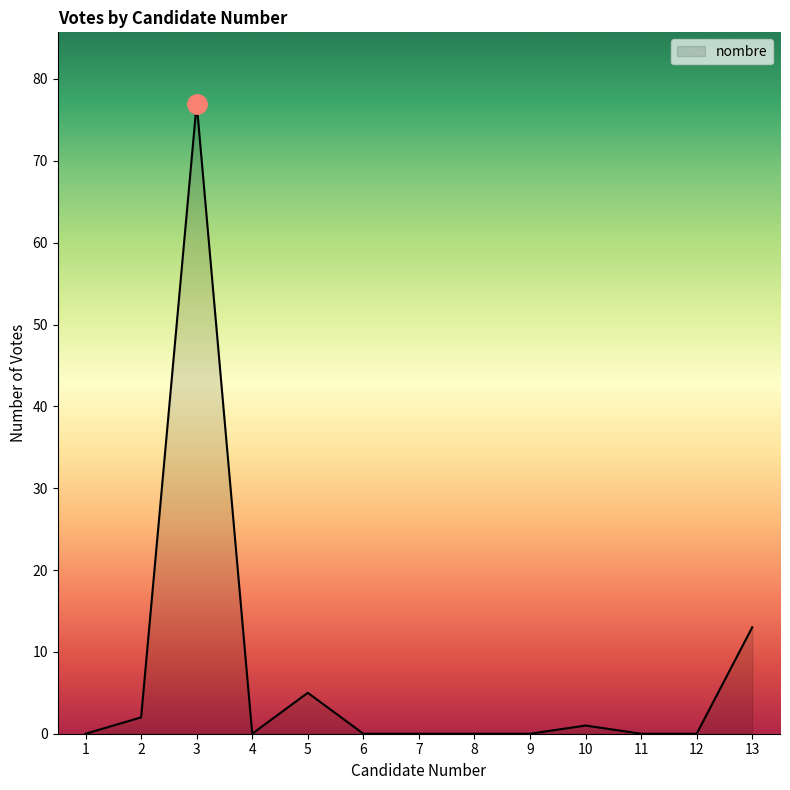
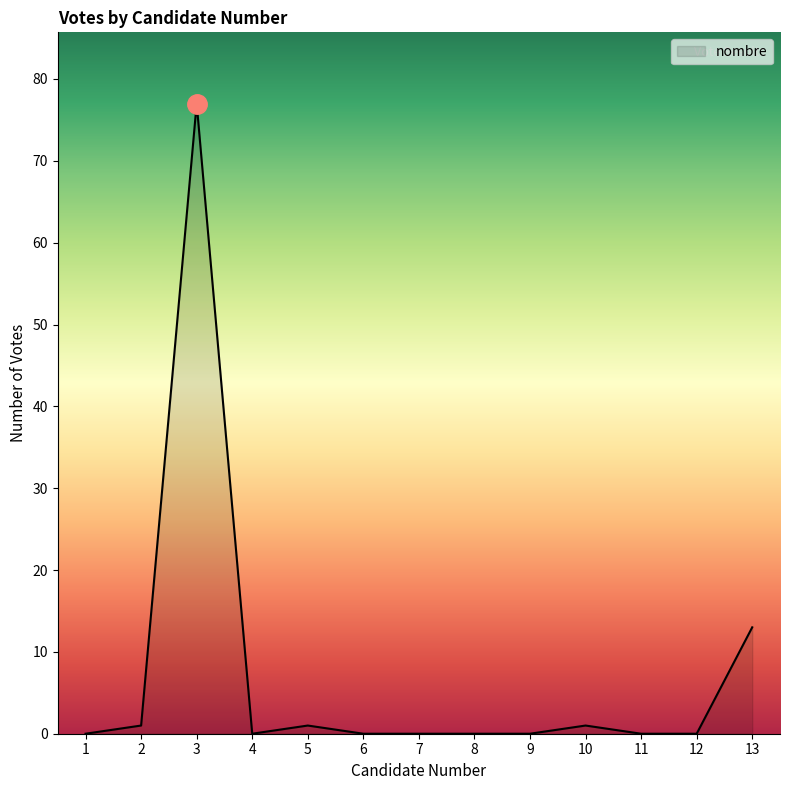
nombre, 2: 2 -> 1
nombre, 5: 5 -> 1
